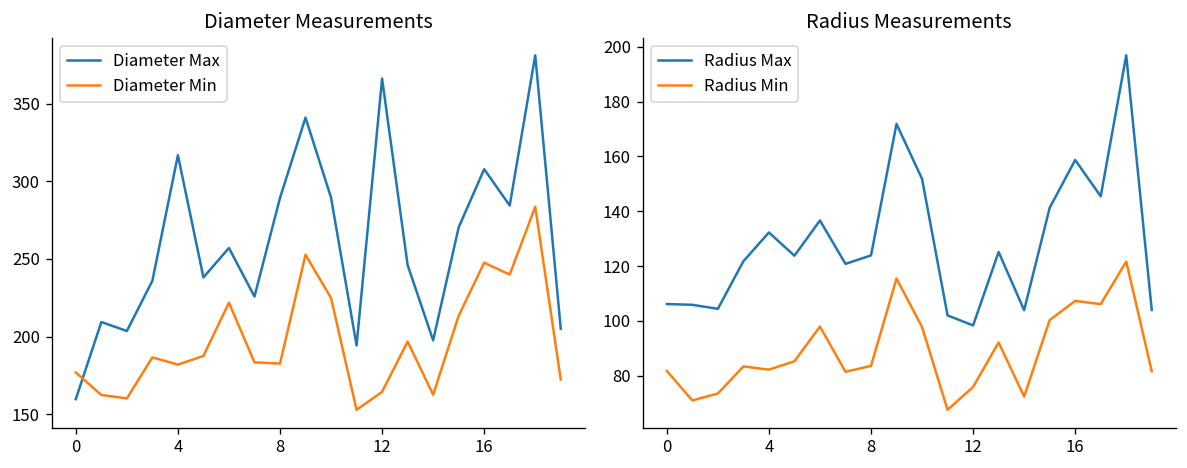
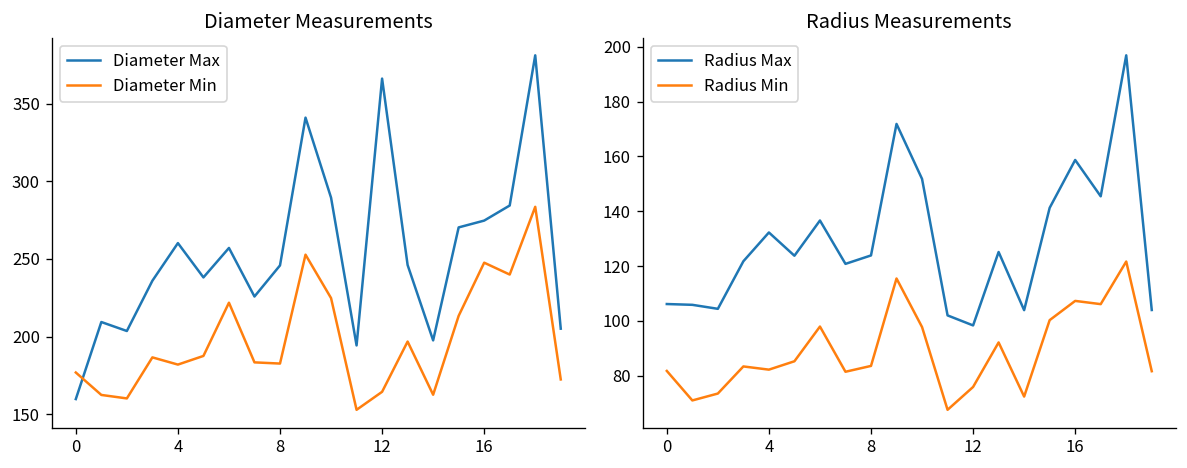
Diameter Measurements, Diameter Max, 4: 317 -> 260
Diameter Measurements, Diameter Max, 8: 289 -> 246
Diameter Measurements, Diameter Max, 16: 308 -> 275
